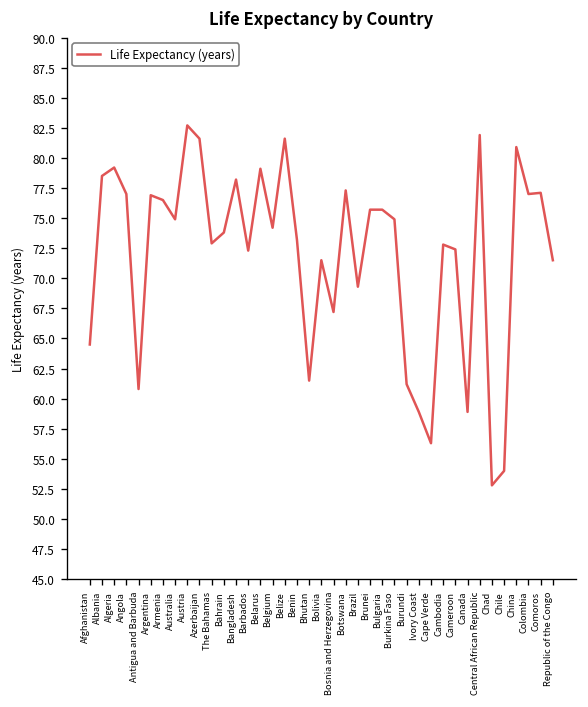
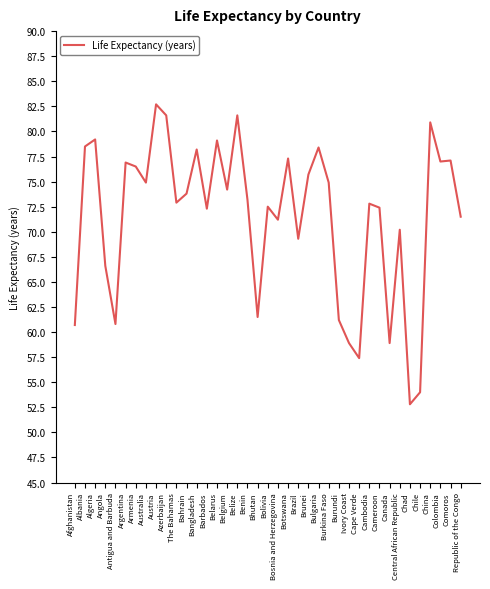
Afghanistan: 64.5 -> 60.7
Angola: 77.0 -> 66.6
Bolivia: 71.5 -> 72.5
Bosnia and Herzegovina: 67.2 -> 71.2
Bulgaria: 75.7 -> 78.4
Cape Verde: 56.3 -> 57.4
Central African Republic: 81.9 -> 70.2
